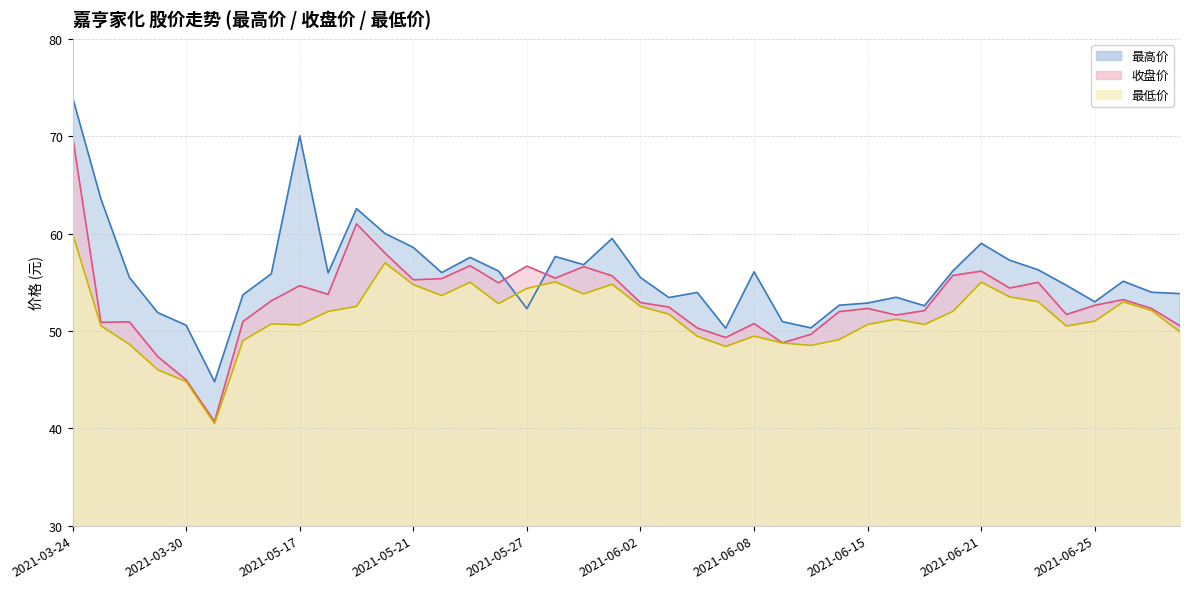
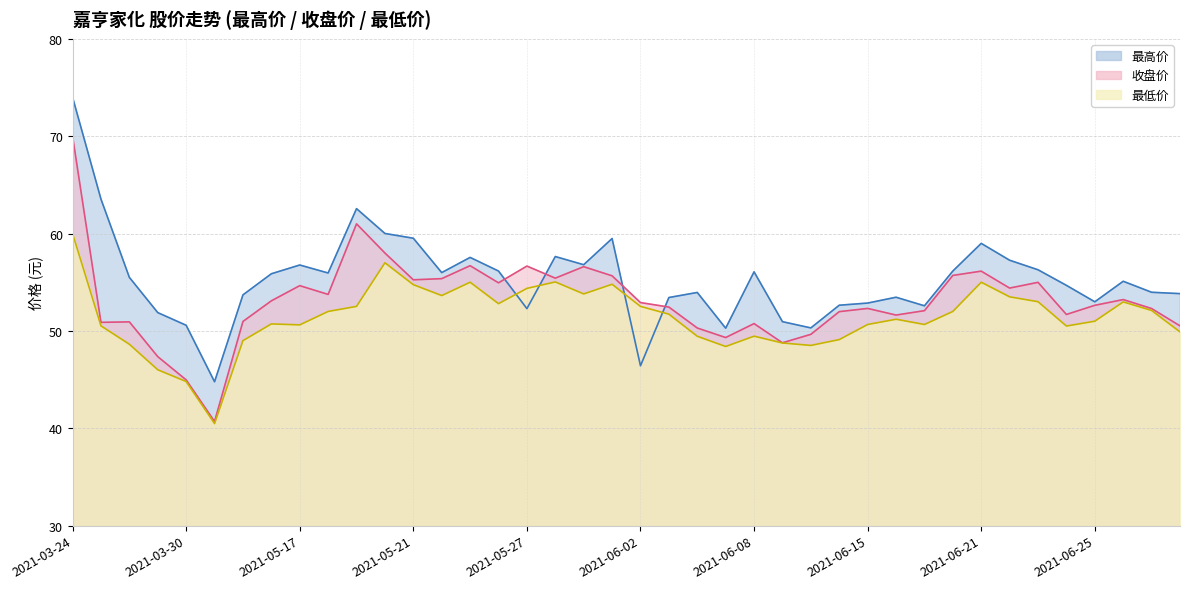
最高价, 2021-05-17: 70 -> 57
最高价, 2021-05-21: 59 -> 60
最高价, 2021-06-02: 55 -> 46
